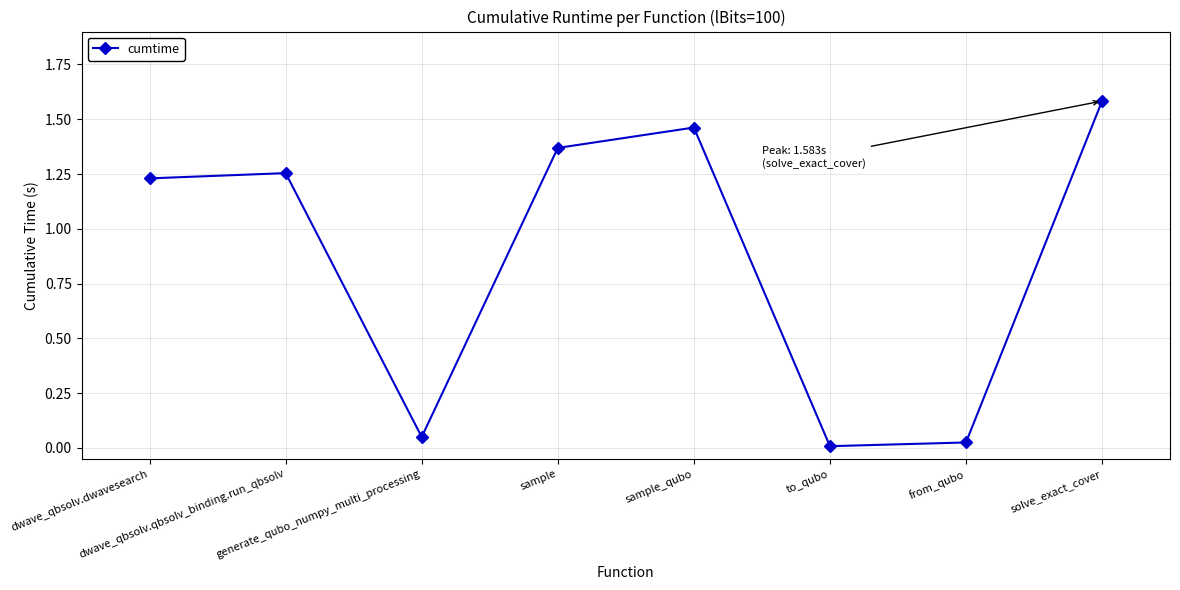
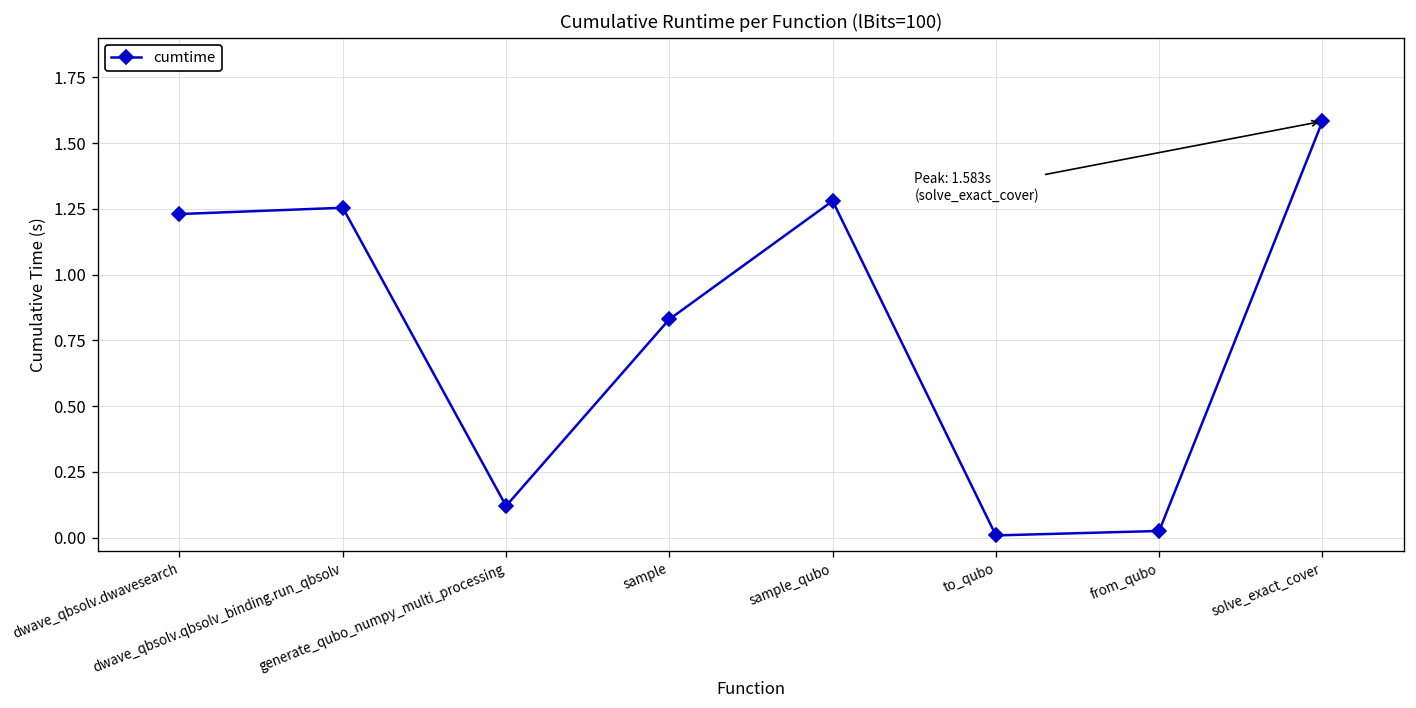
generate_qubo_numpy_multi_processing: 0.05 -> 0.12
sample: 1.37 -> 0.83
sample_qubo: 1.46 -> 1.28
